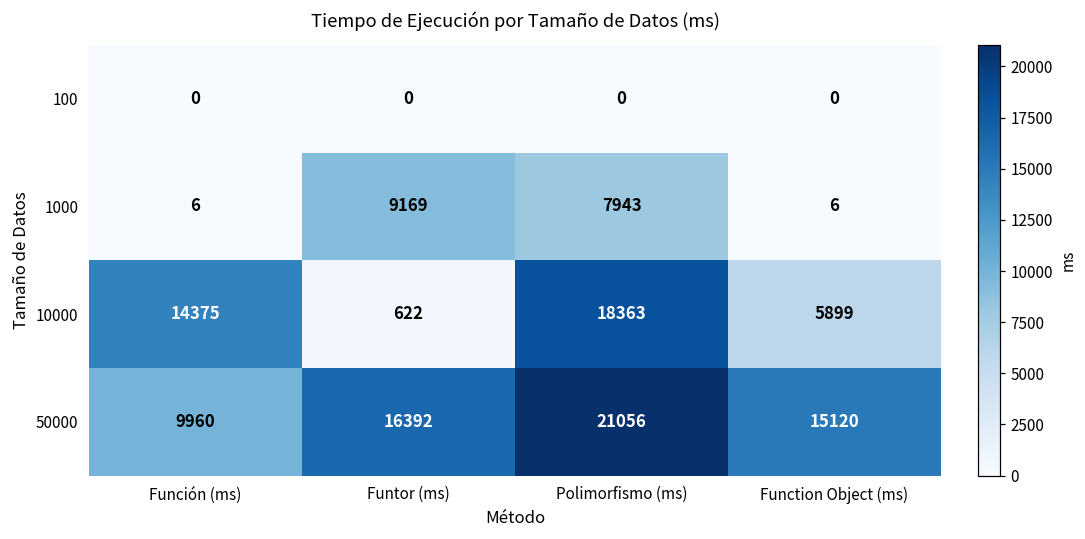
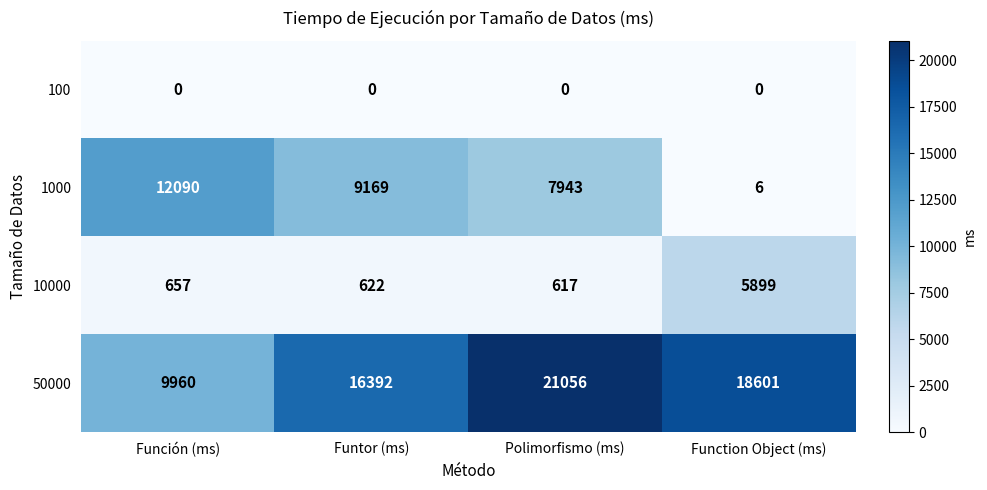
1000, Función (ms): 6 -> 12090
10000, Función (ms): 14375 -> 657
10000, Polimorfismo (ms): 18363 -> 617
50000, Function Object (ms): 15120 -> 18601
